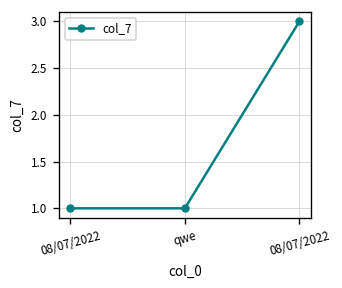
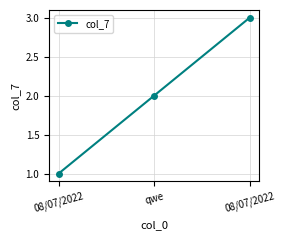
qwe: 1 -> 2
